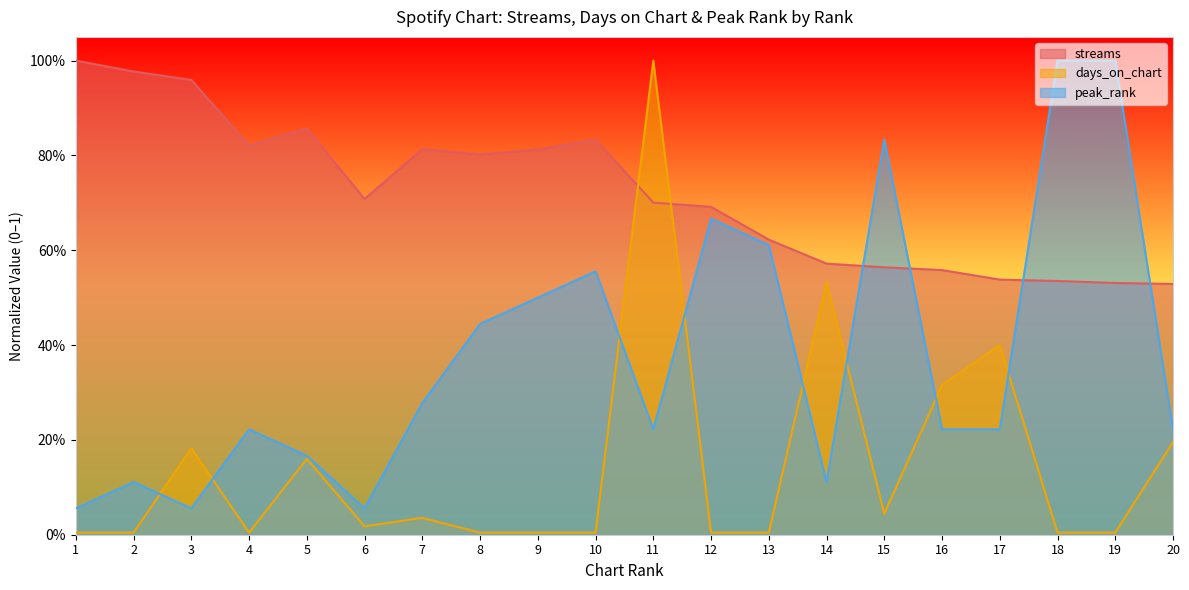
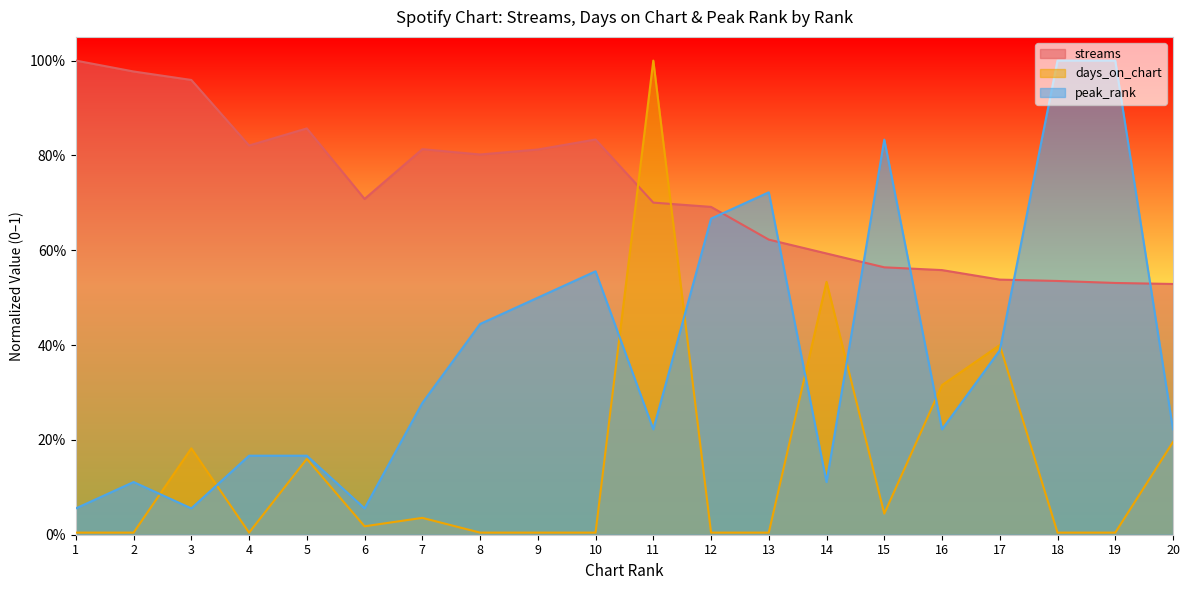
peak_rank, 4: 22% -> 17%
peak_rank, 13: 61% -> 72%
streams, 14: 57% -> 59%
peak_rank, 17: 22% -> 39%
